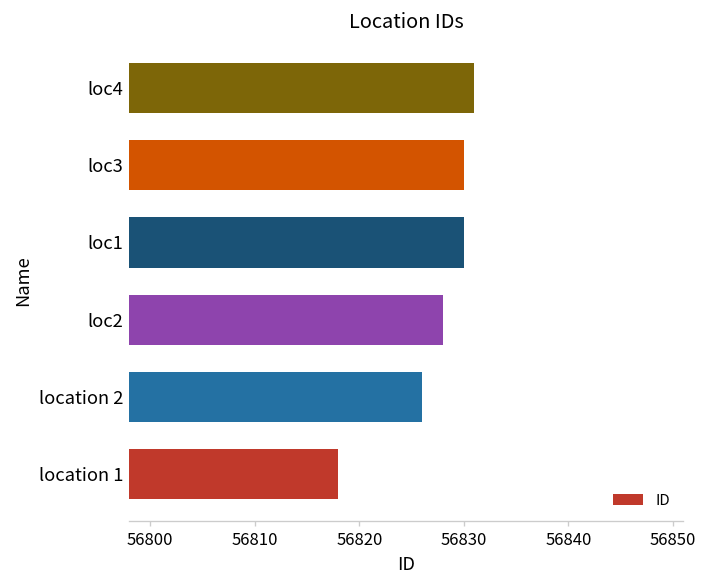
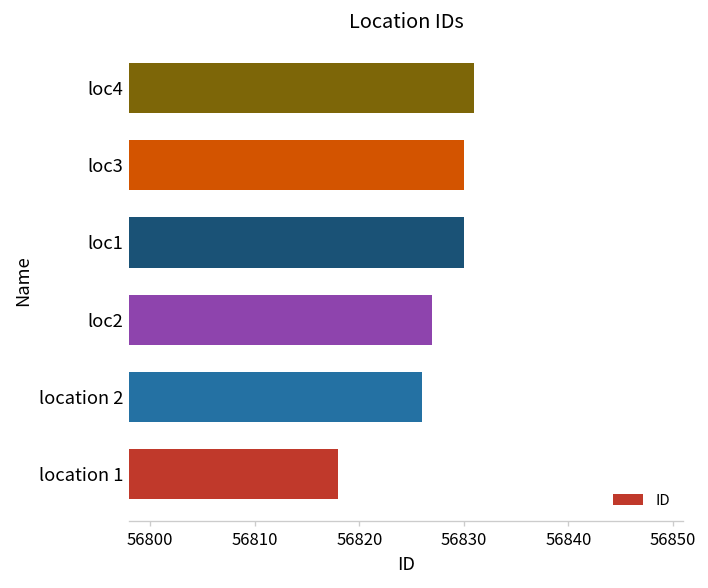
loc2: 56828 -> 56827
